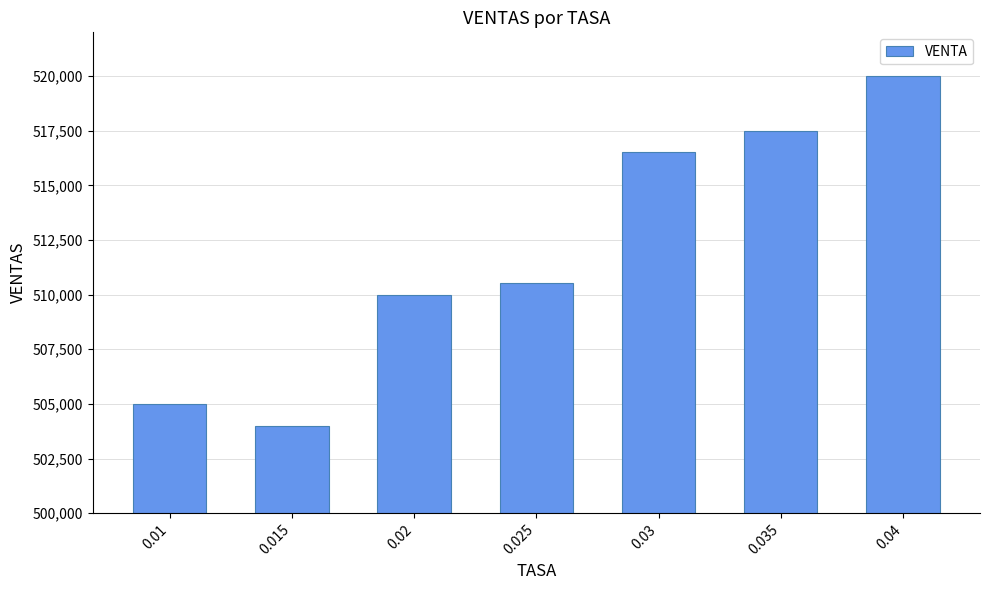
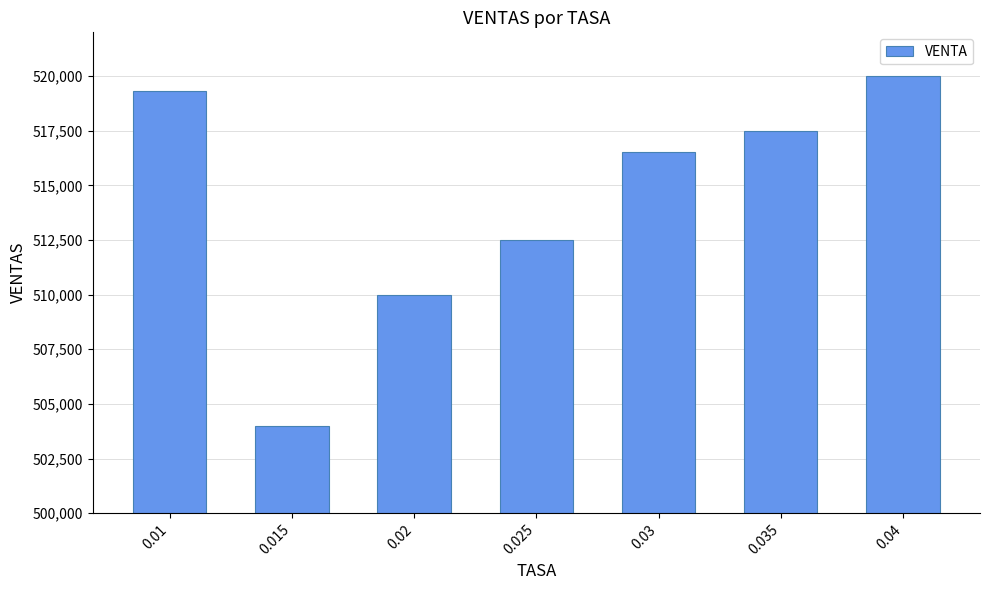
0.01: 505,000 -> 519,300
0.025: 510,500 -> 512,500
